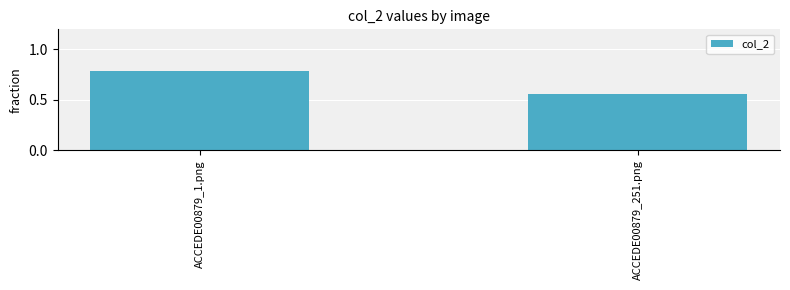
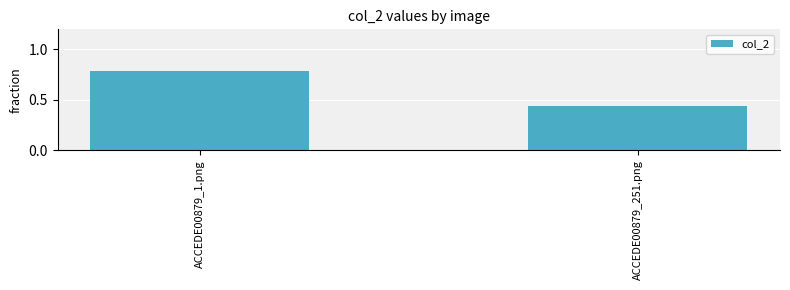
ACCEDE00879_251.png: 0.56 -> 0.44
